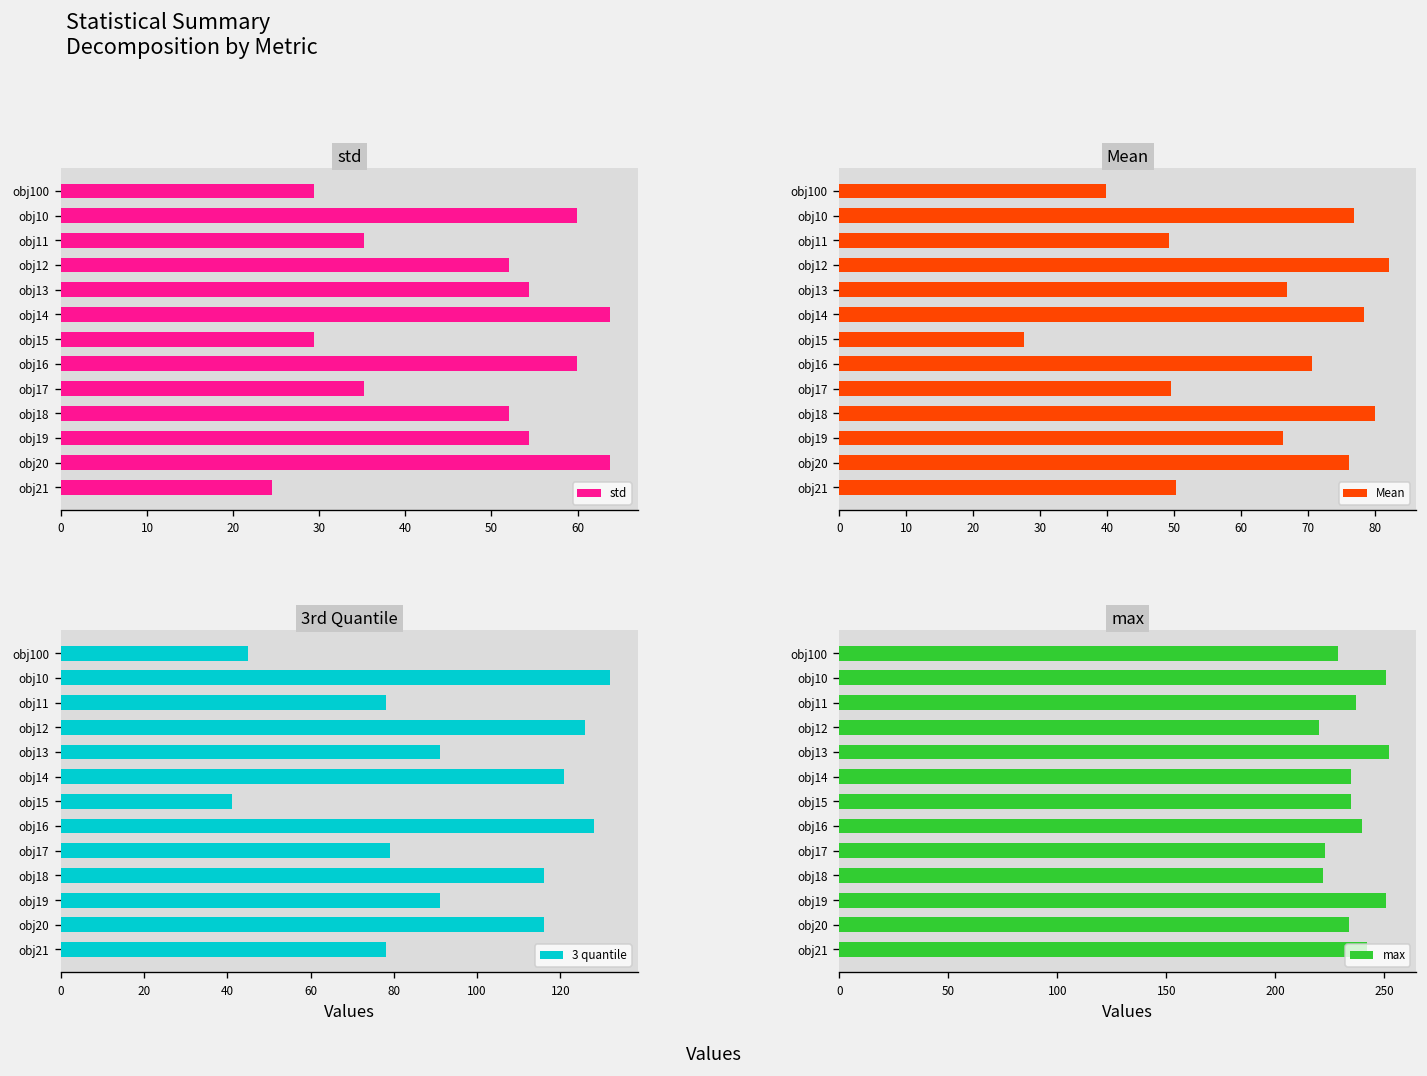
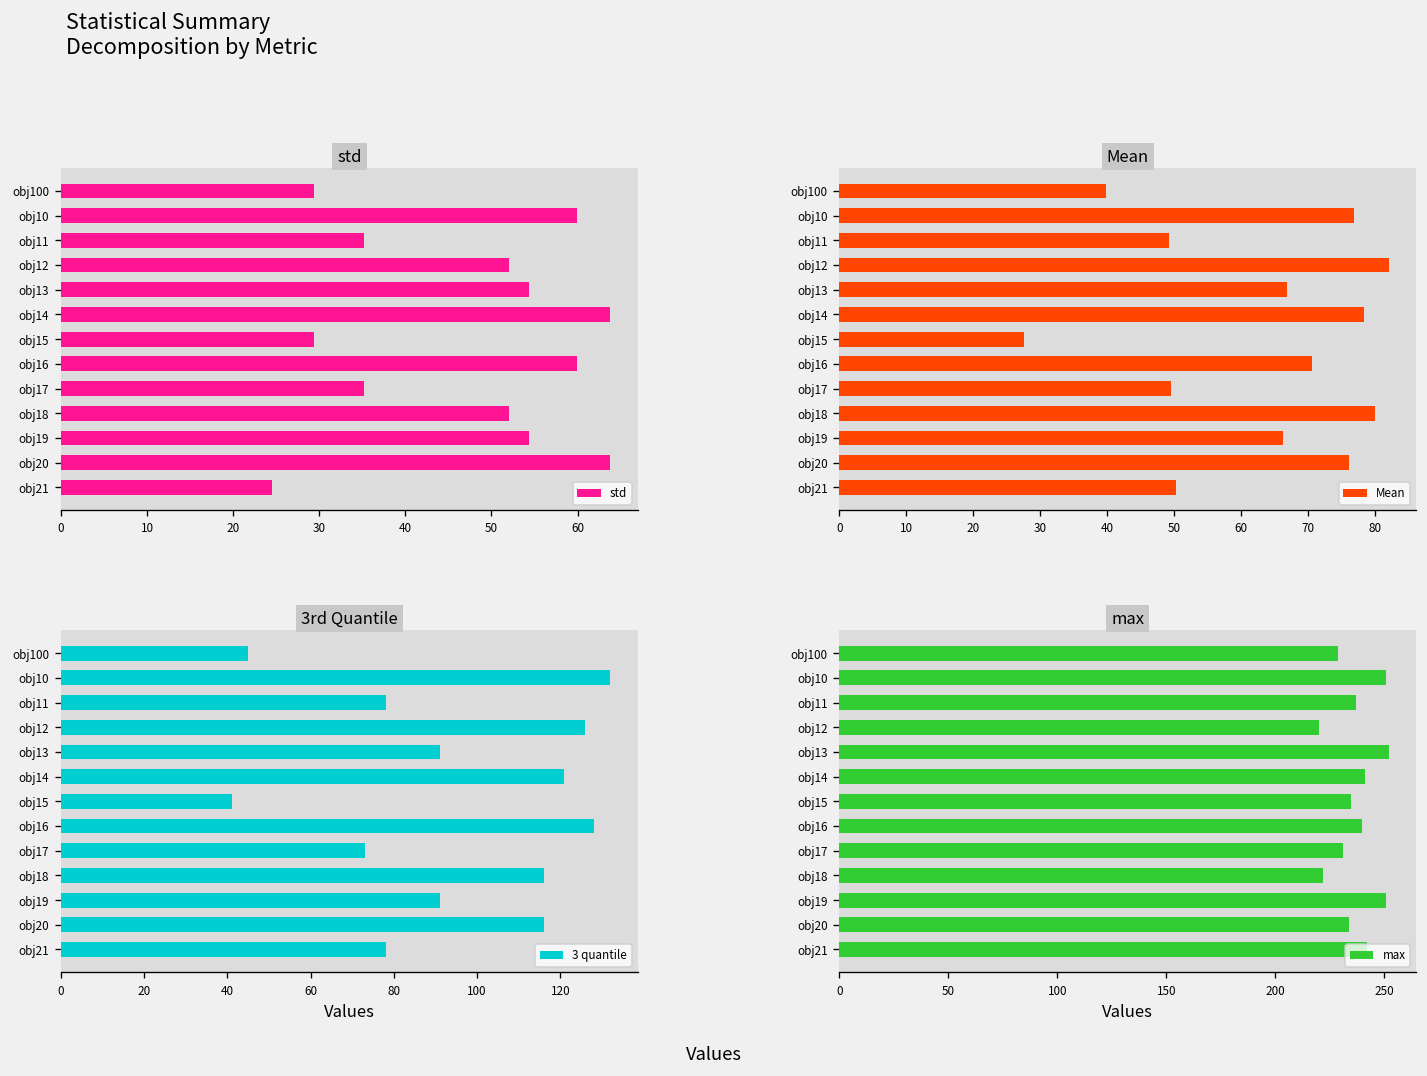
3rd Quantile, obj17: 79 -> 73
max, obj14: 235 -> 241
max, obj17: 223 -> 231
